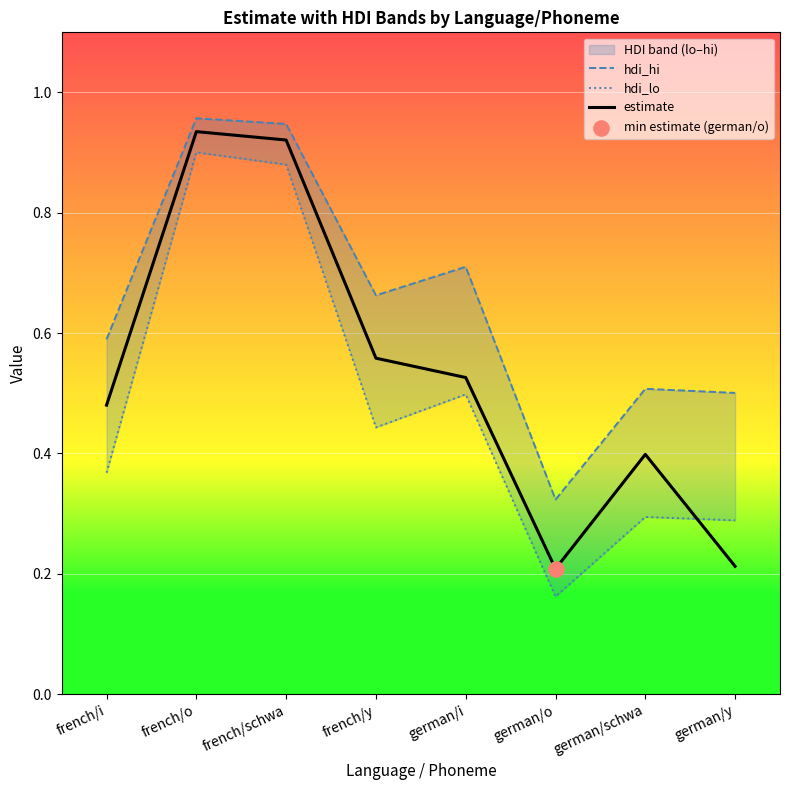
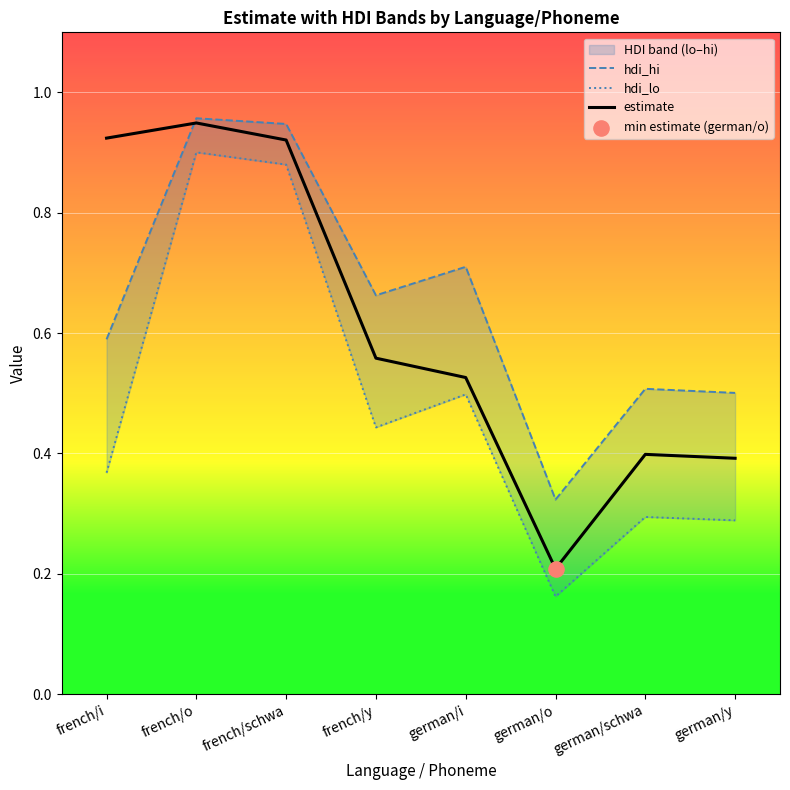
estimate, french/i: 0.48 -> 0.92
estimate, french/o: 0.93 -> 0.95
estimate, german/y: 0.21 -> 0.39
